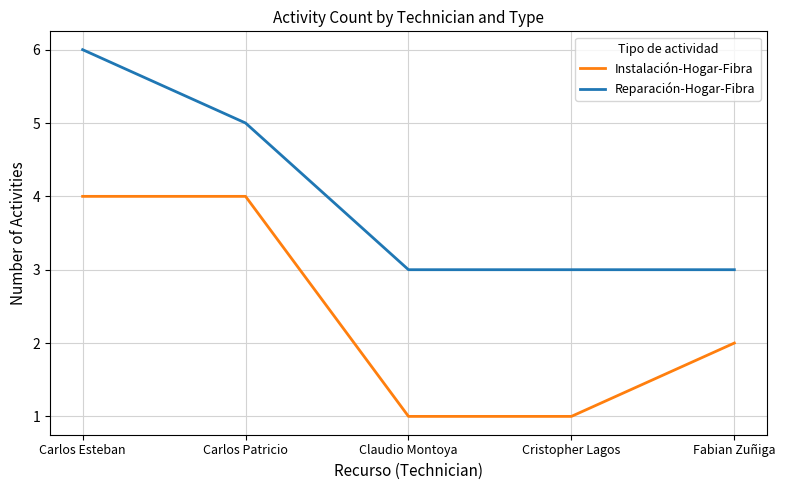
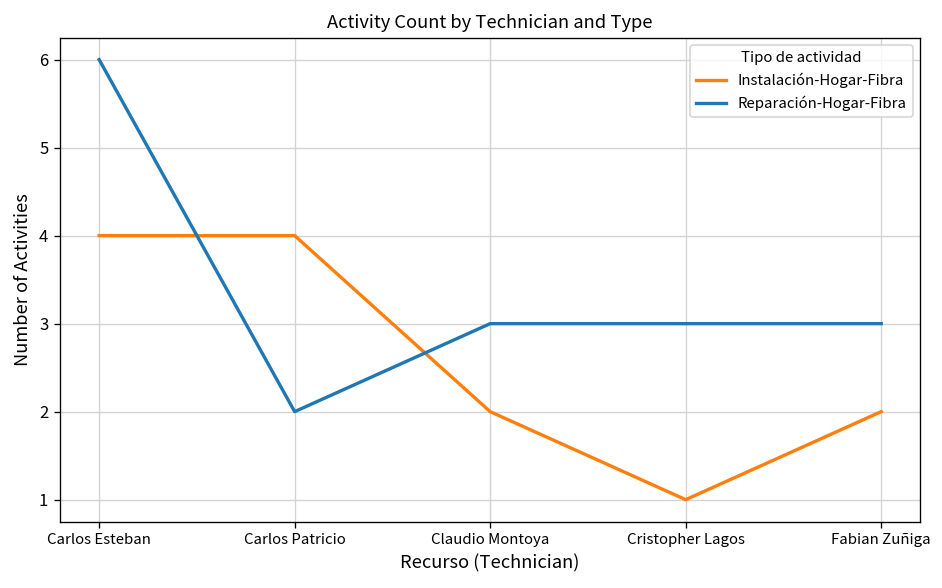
Reparación-Hogar-Fibra, Carlos Patricio: 5 -> 2
Instalación-Hogar-Fibra, Claudio Montoya: 1 -> 2
